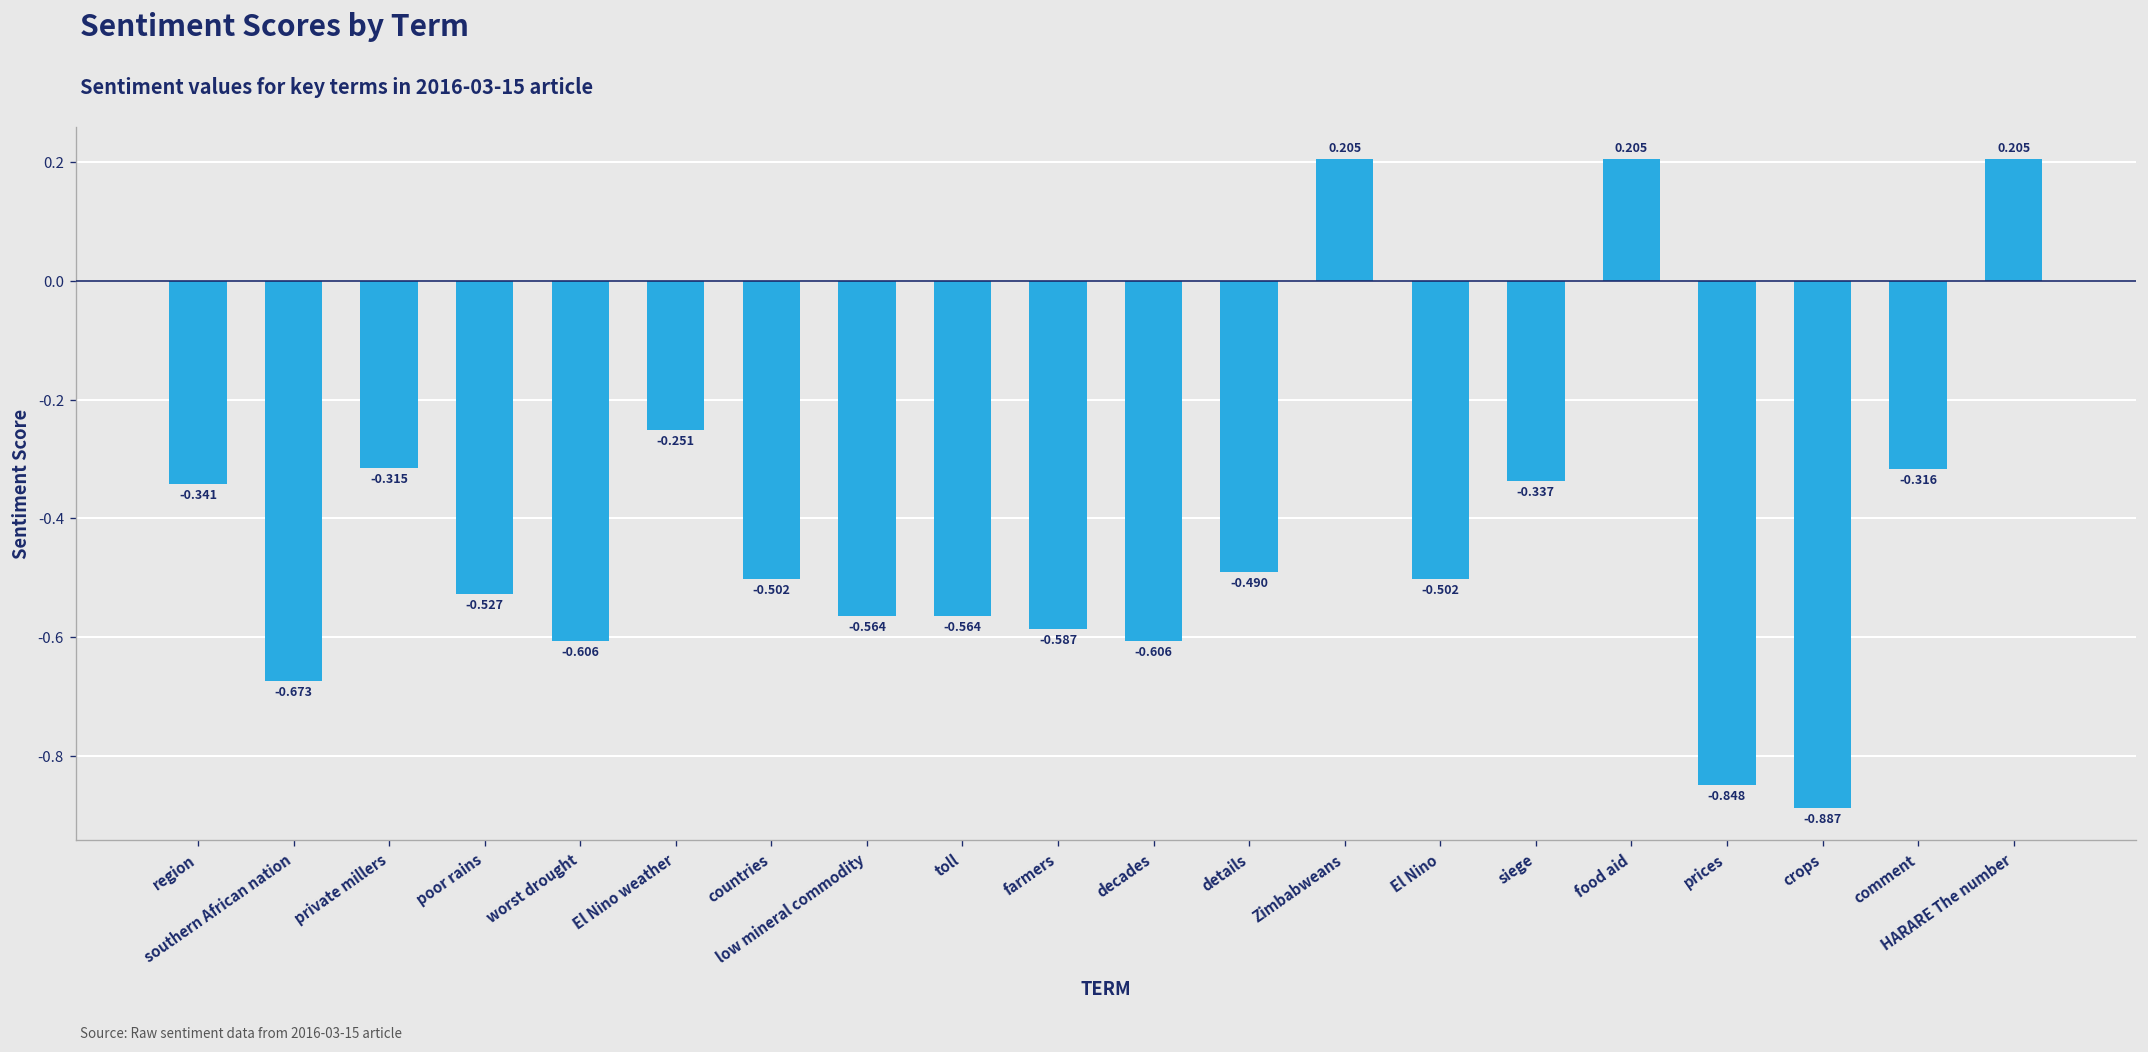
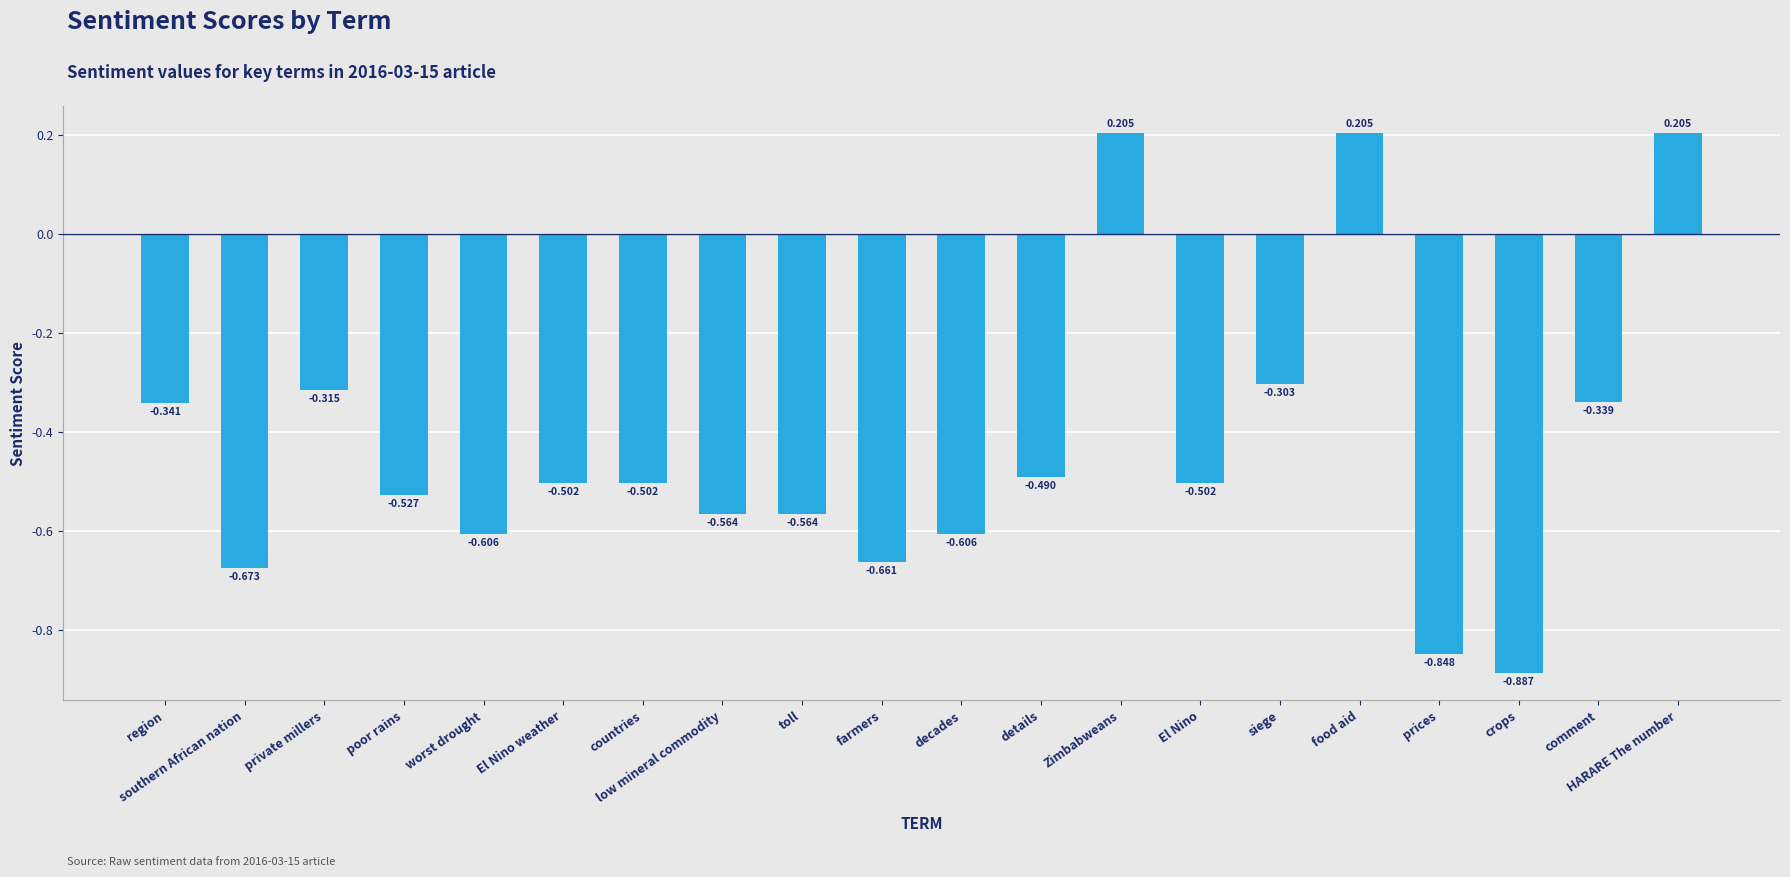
El Nino weather: -0.251 -> -0.502
farmers: -0.587 -> -0.661
siege: -0.337 -> -0.303
comment: -0.316 -> -0.339
